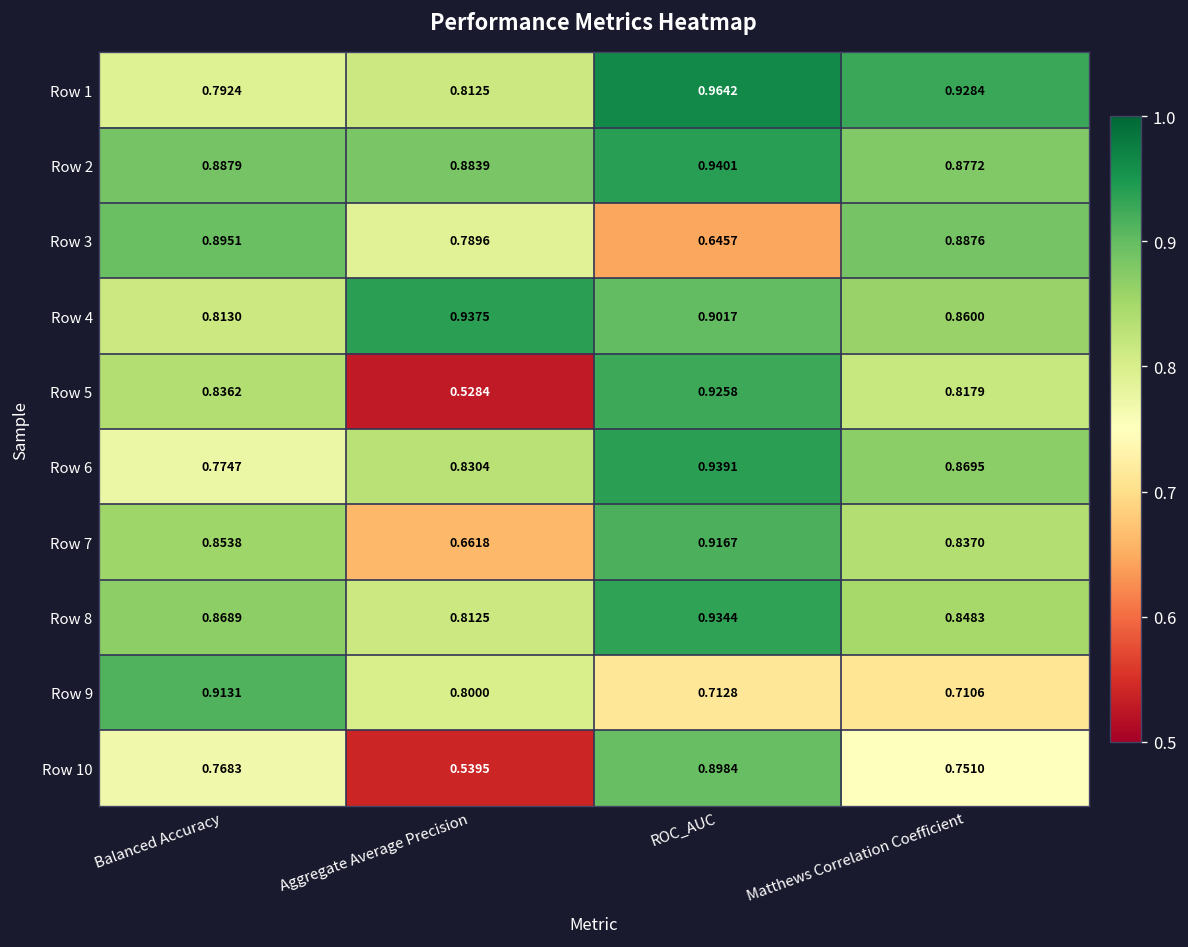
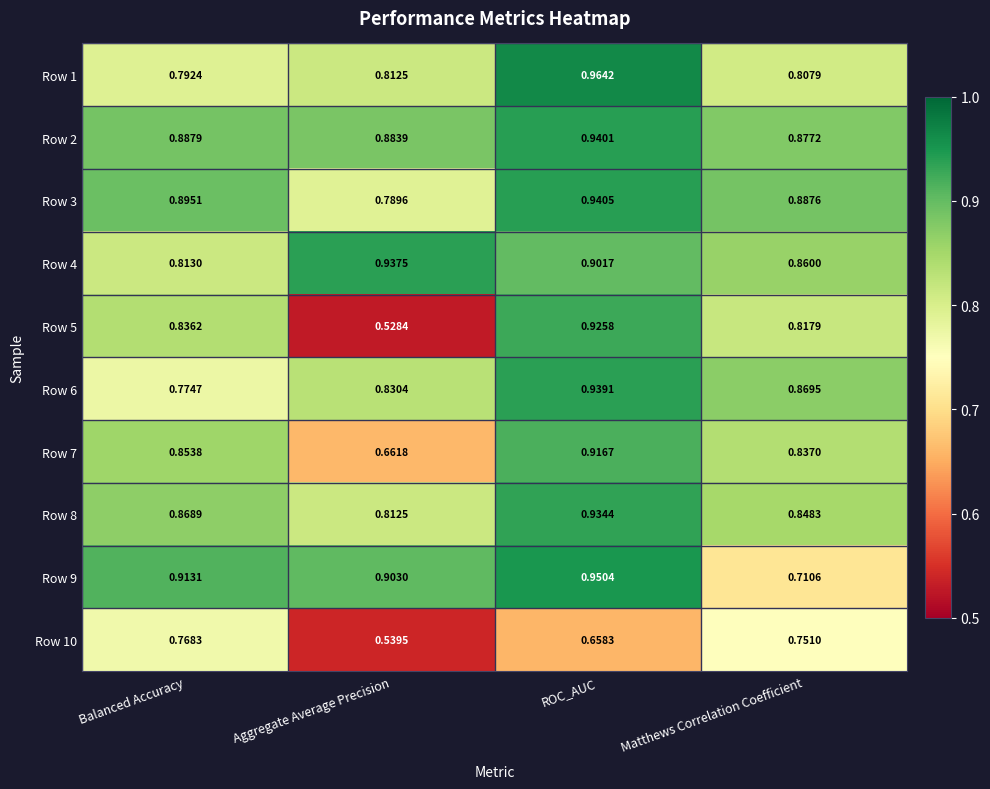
Row 1, Matthews Correlation Coefficient: 0.9284 -> 0.8079
Row 3, ROC_AUC: 0.6457 -> 0.9405
Row 9, Aggregate Average Precision: 0.8000 -> 0.9030
Row 9, ROC_AUC: 0.7128 -> 0.9504
Row 10, ROC_AUC: 0.8984 -> 0.6583
